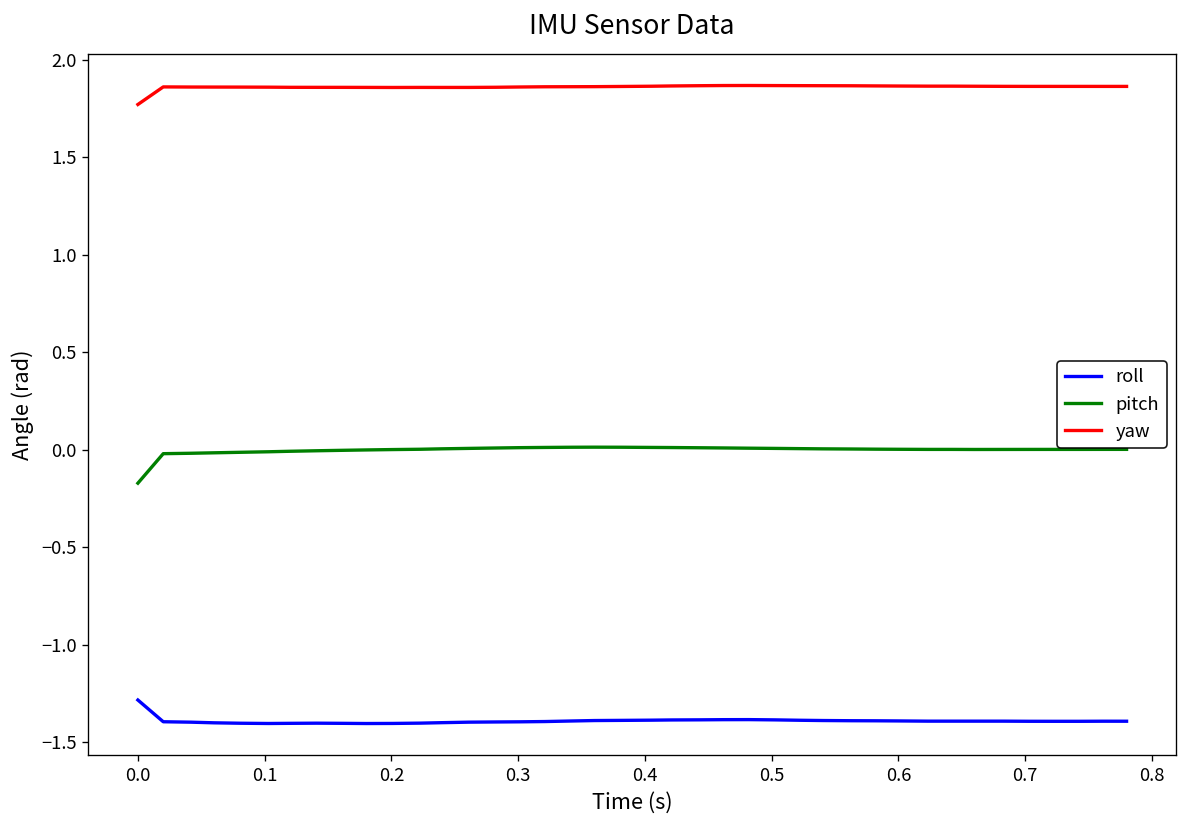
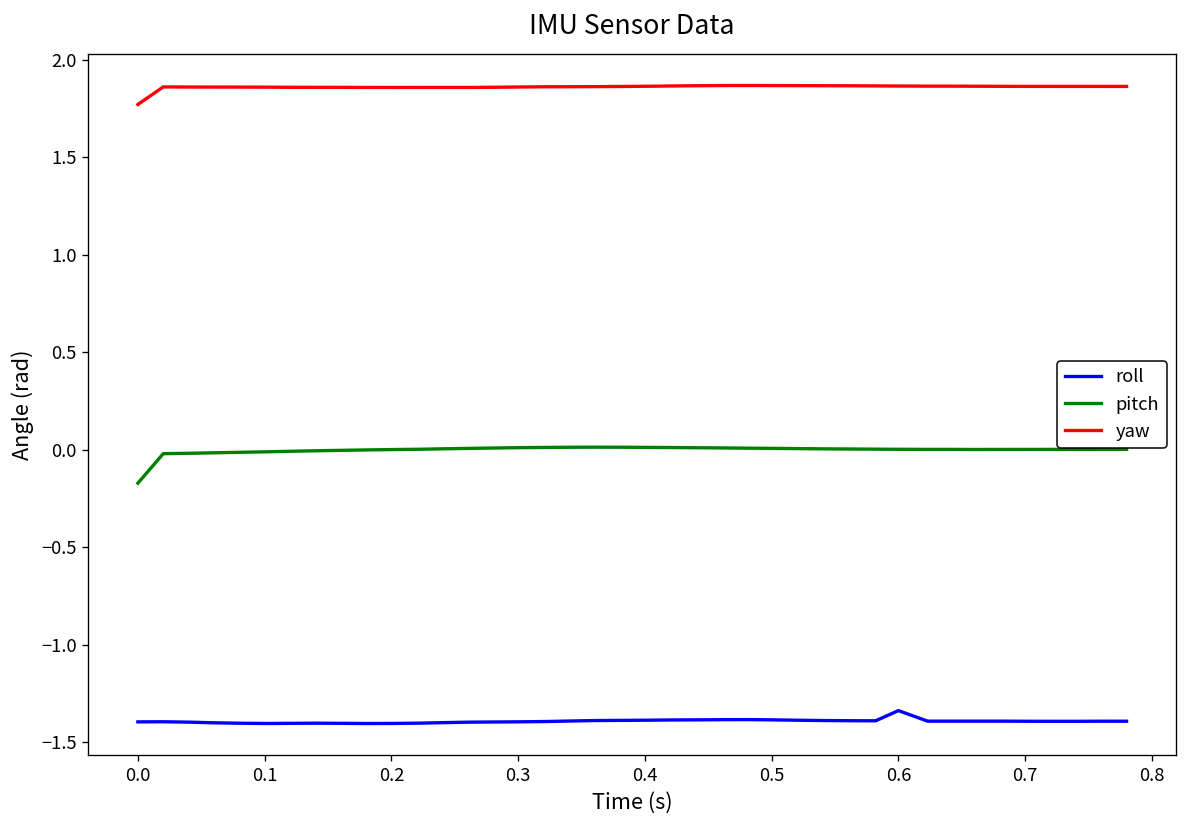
roll, 0.0: -1.28 -> -1.40
roll, 0.6: -1.39 -> -1.34
